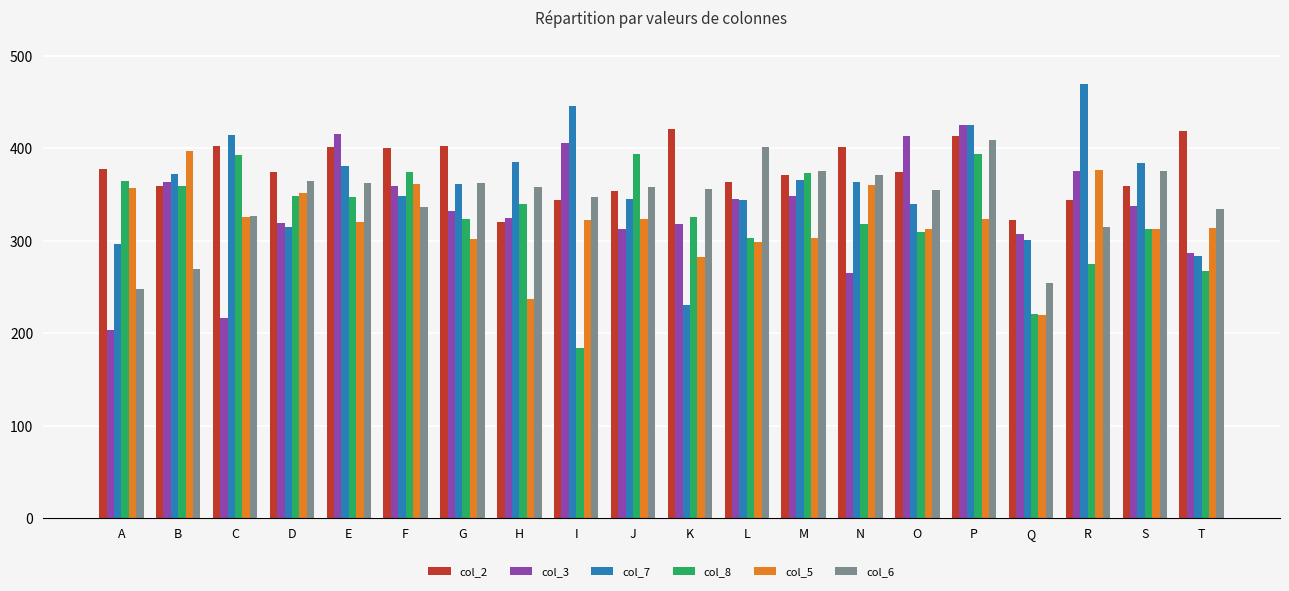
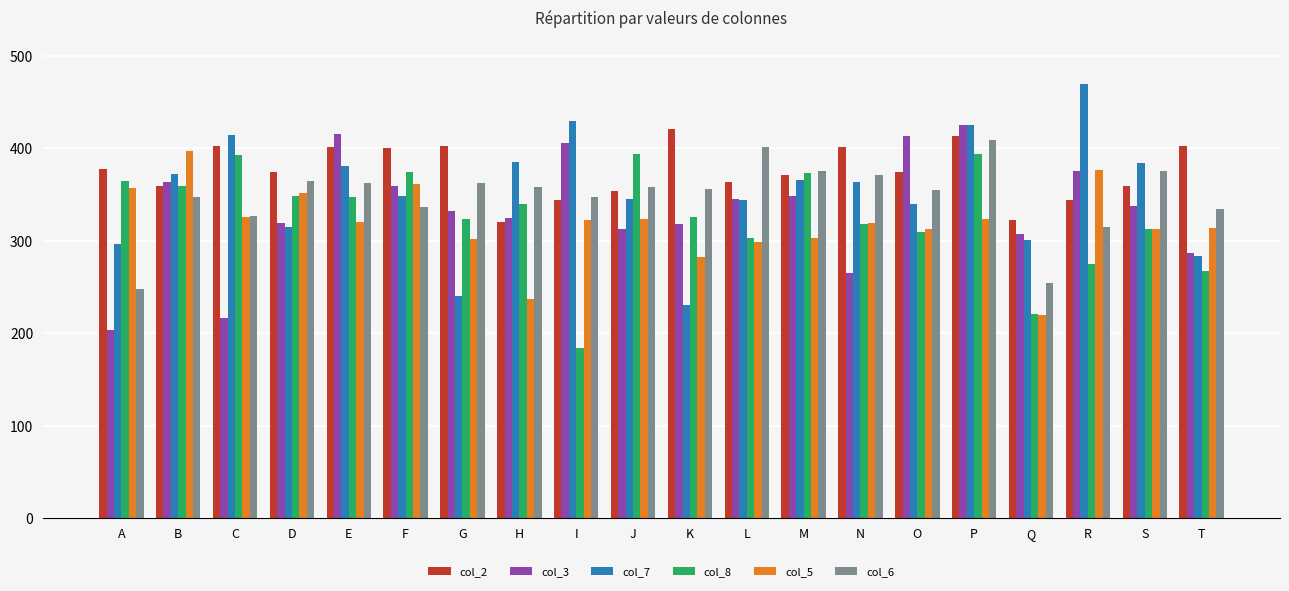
col_6, B: 270 -> 350
col_7, G: 360 -> 240
col_7, I: 450 -> 430
col_5, N: 360 -> 320
col_2, T: 420 -> 400
